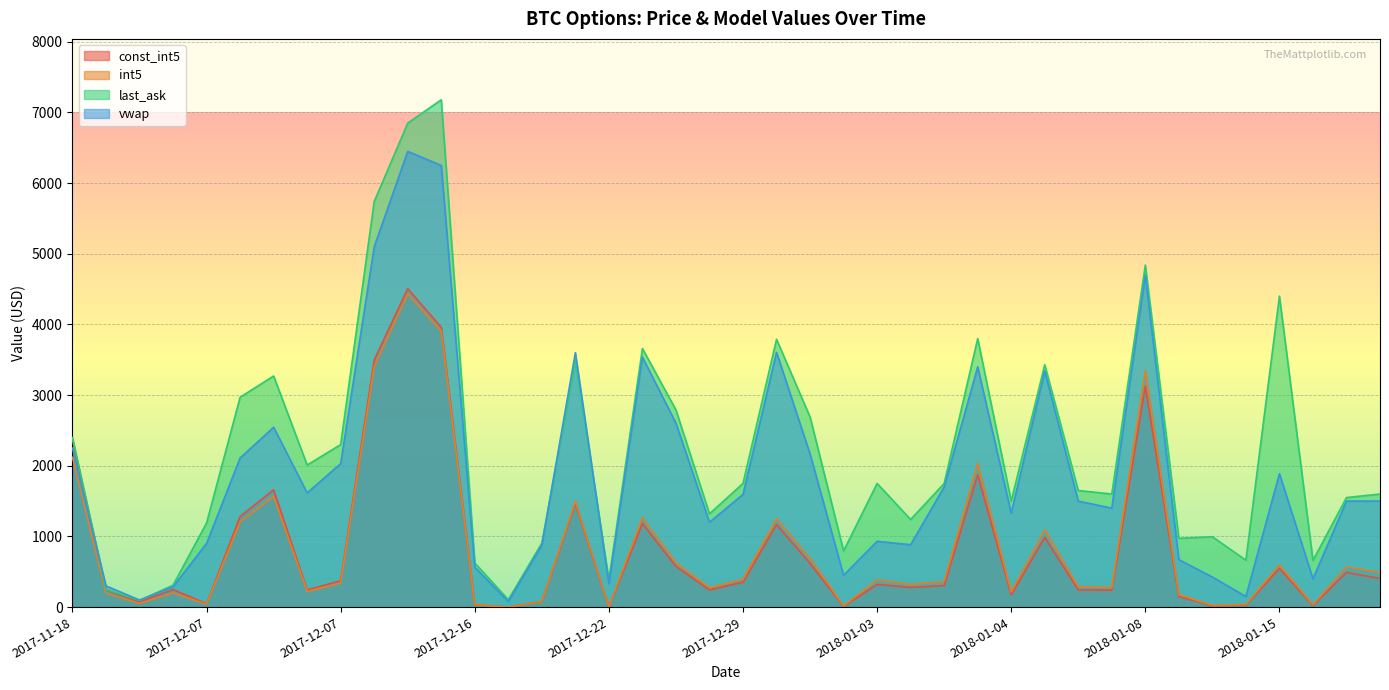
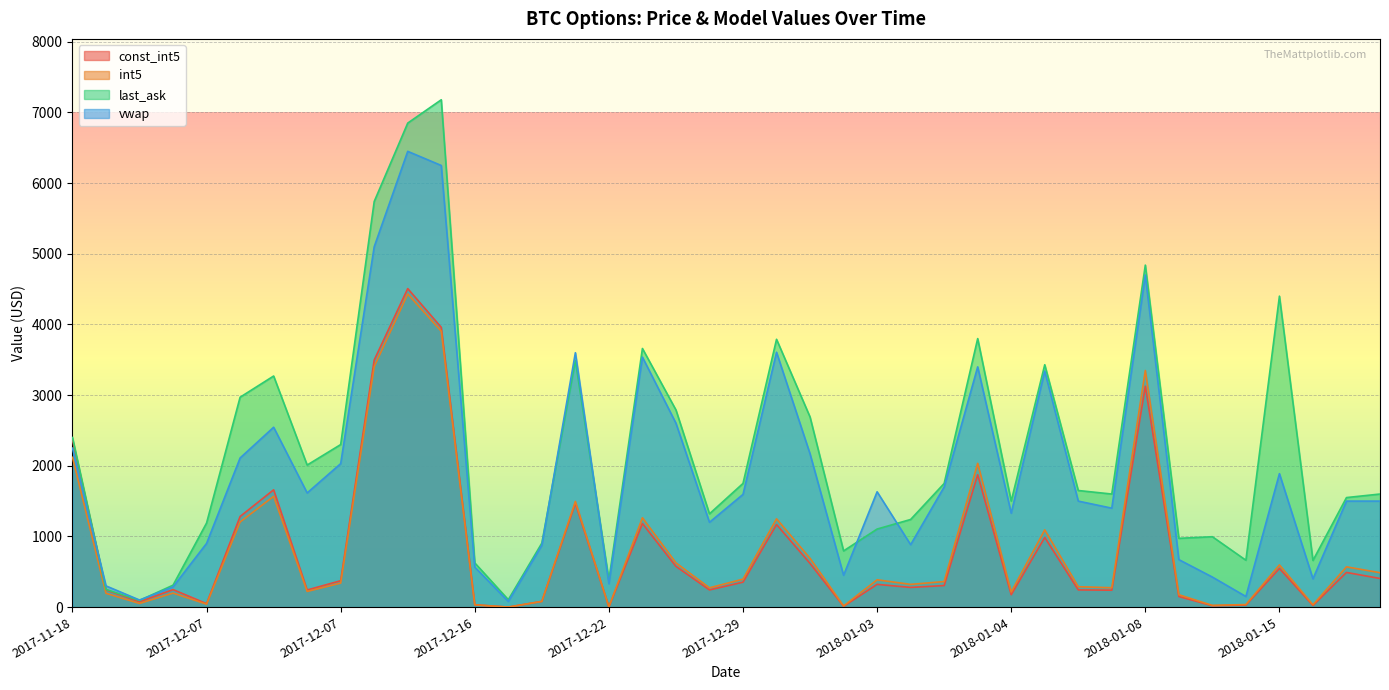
last_ask, 2018-01-03: 1800 -> 1100
vwap, 2018-01-03: 900 -> 1600
